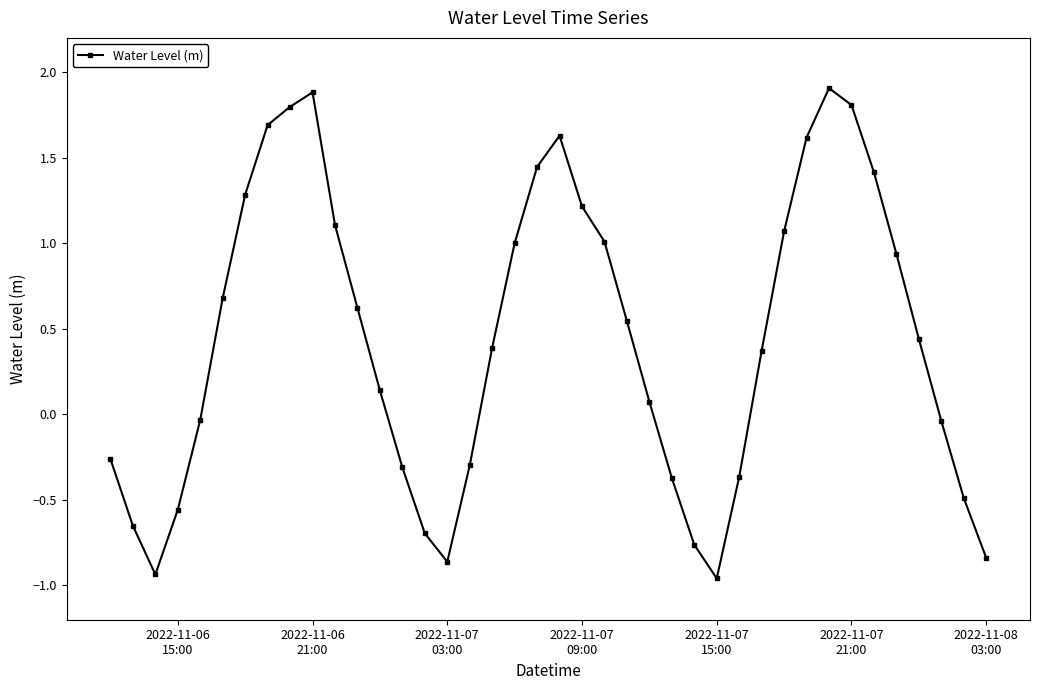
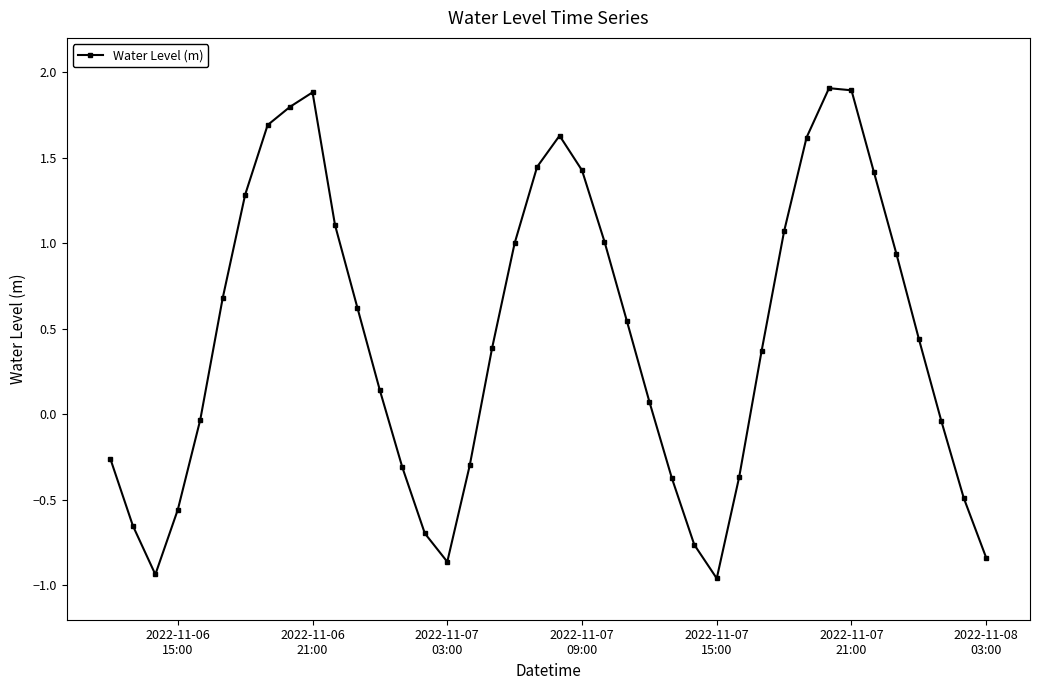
2022-11-07 09:00: 1.22 -> 1.43
2022-11-07 21:00: 1.81 -> 1.89
